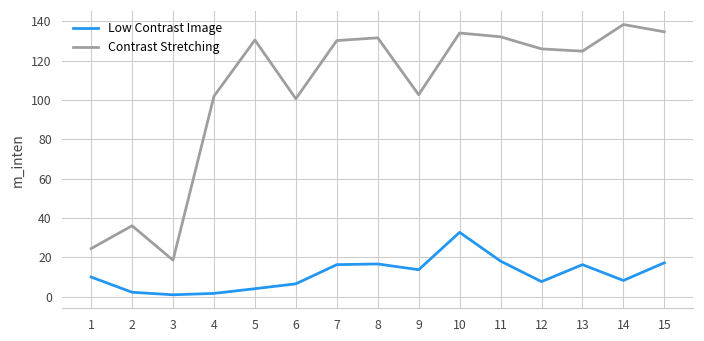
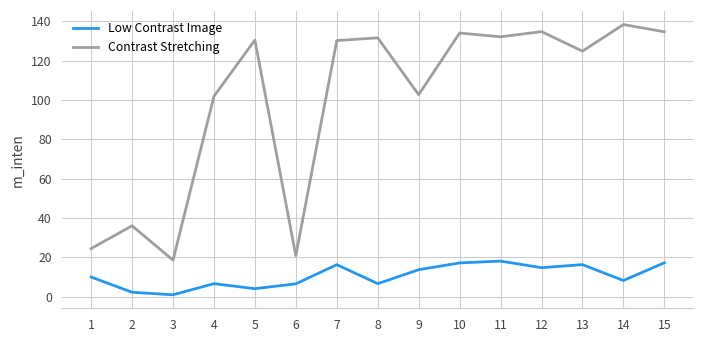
Low Contrast Image, 4: 2 -> 7
Contrast Stretching, 6: 101 -> 21
Low Contrast Image, 8: 17 -> 7
Low Contrast Image, 10: 33 -> 17
Low Contrast Image, 12: 8 -> 15
Contrast Stretching, 12: 126 -> 135
